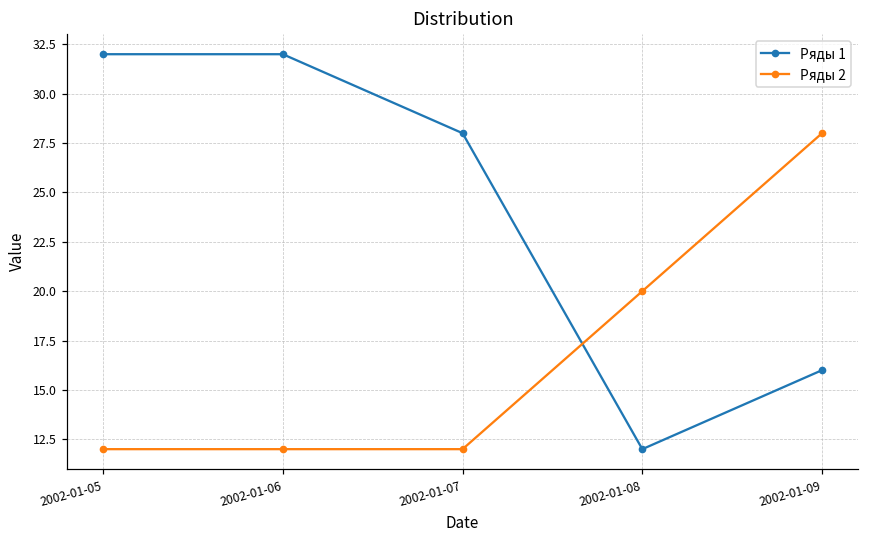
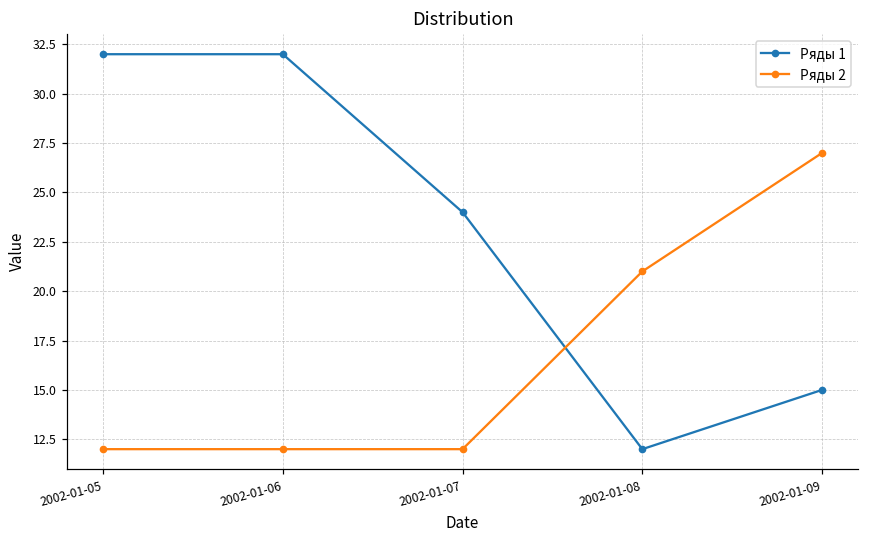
Ряды 1, 2002-01-07: 28 -> 24
Ряды 2, 2002-01-08: 20 -> 21
Ряды 1, 2002-01-09: 16 -> 15
Ряды 2, 2002-01-09: 28 -> 27
